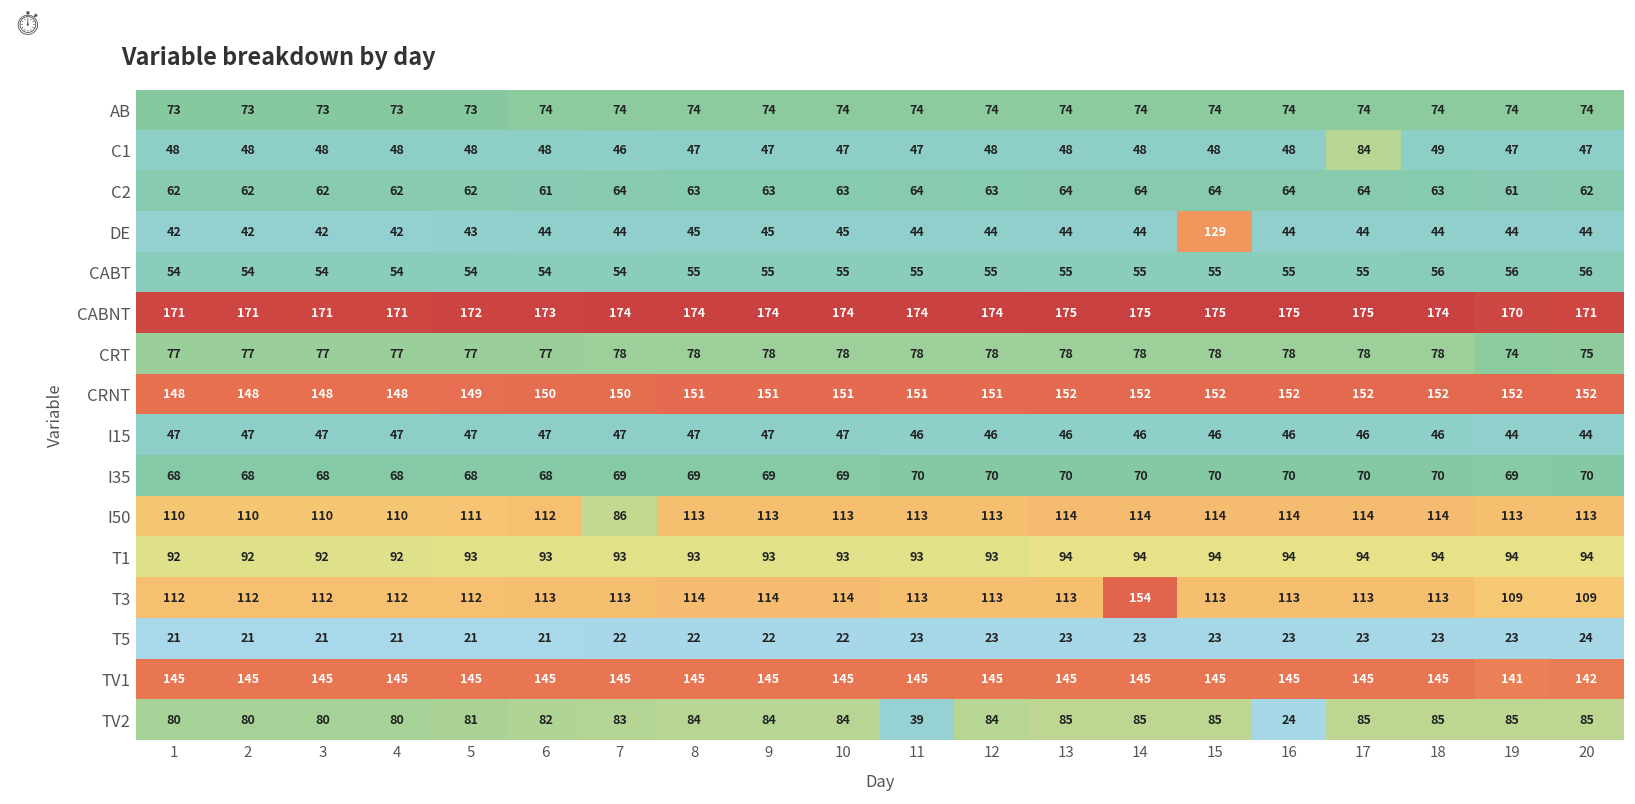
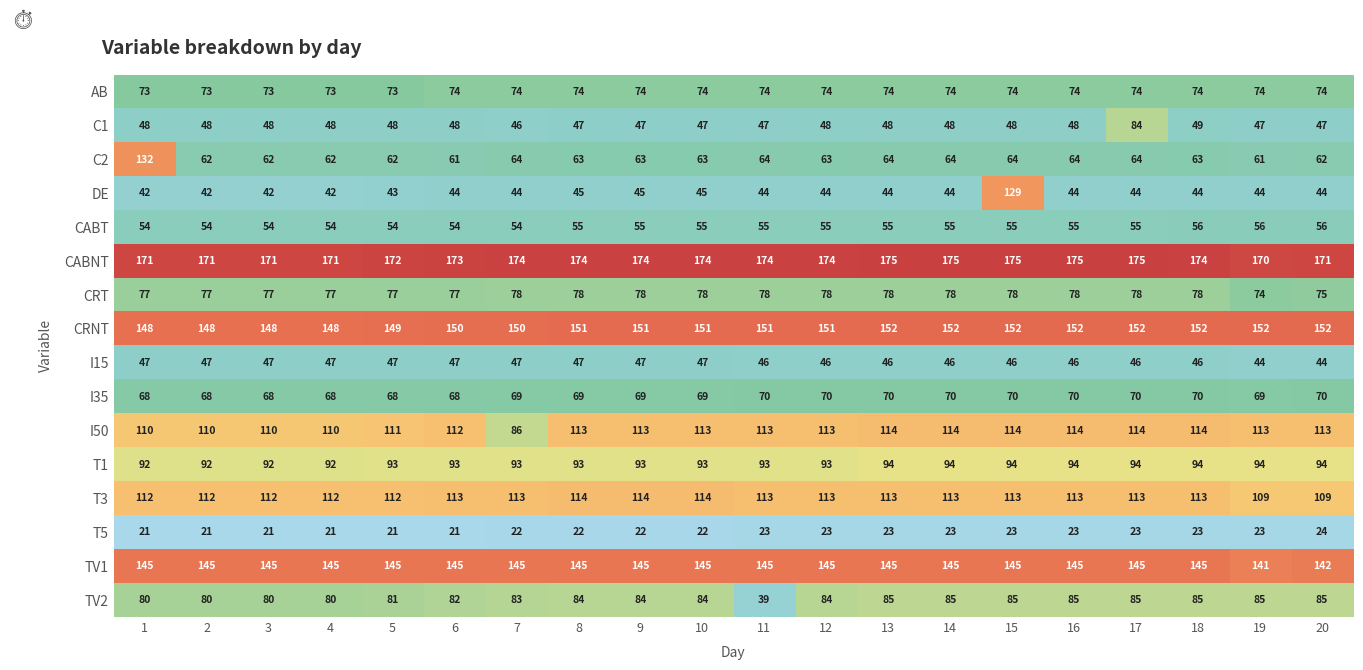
C2, 1: 62 -> 132
T3, 14: 154 -> 113
TV2, 16: 24 -> 85
